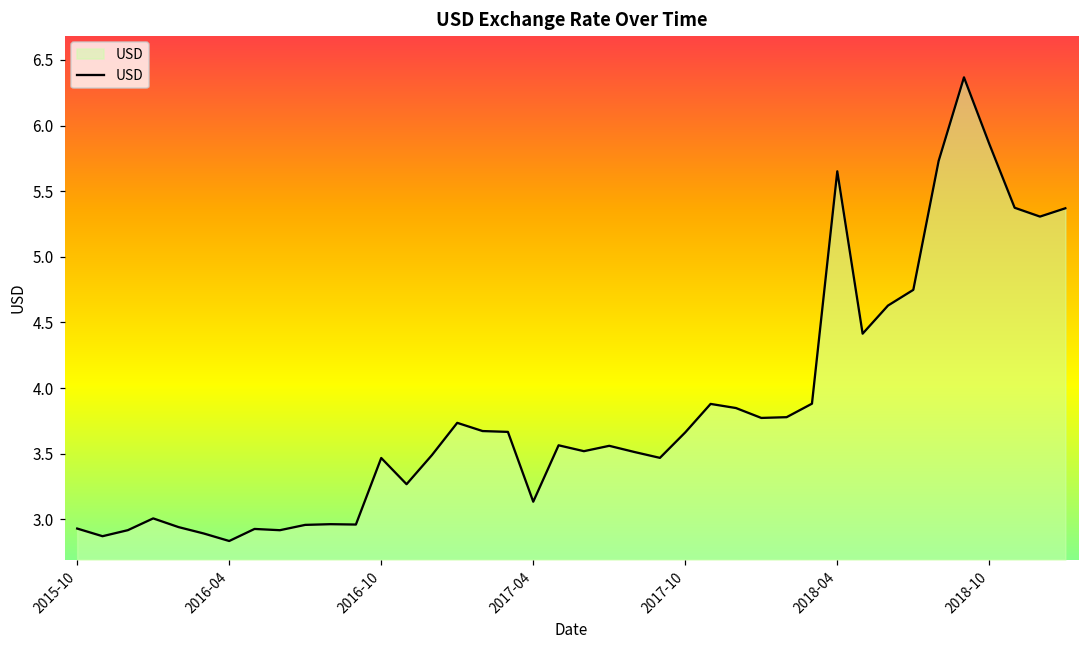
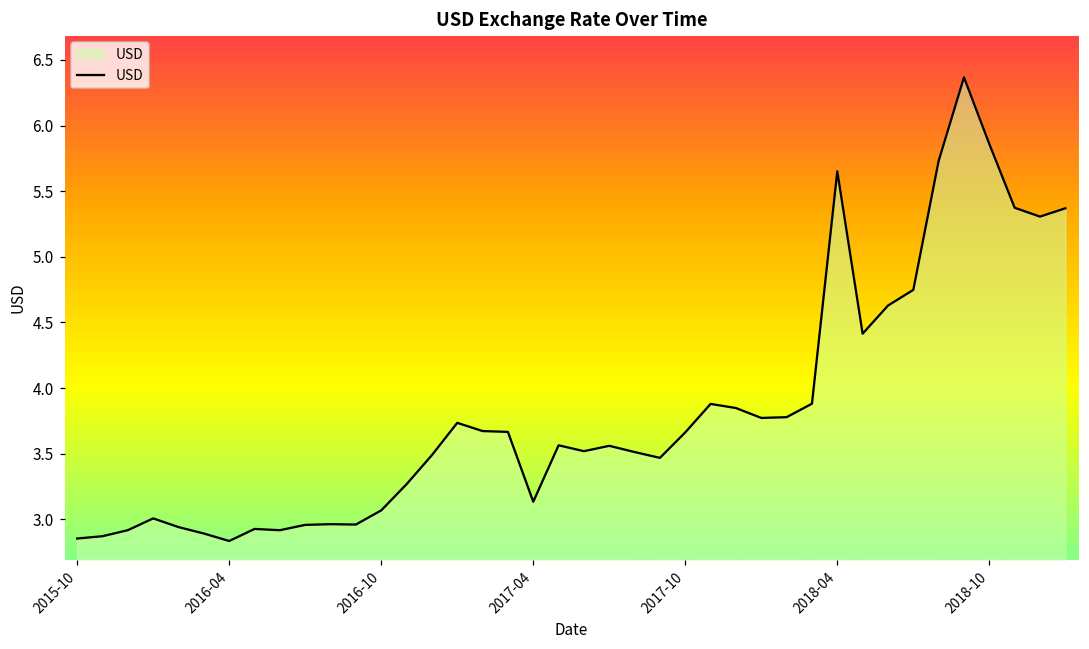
2015-10: 2.93 -> 2.85
2016-10: 3.47 -> 3.07
